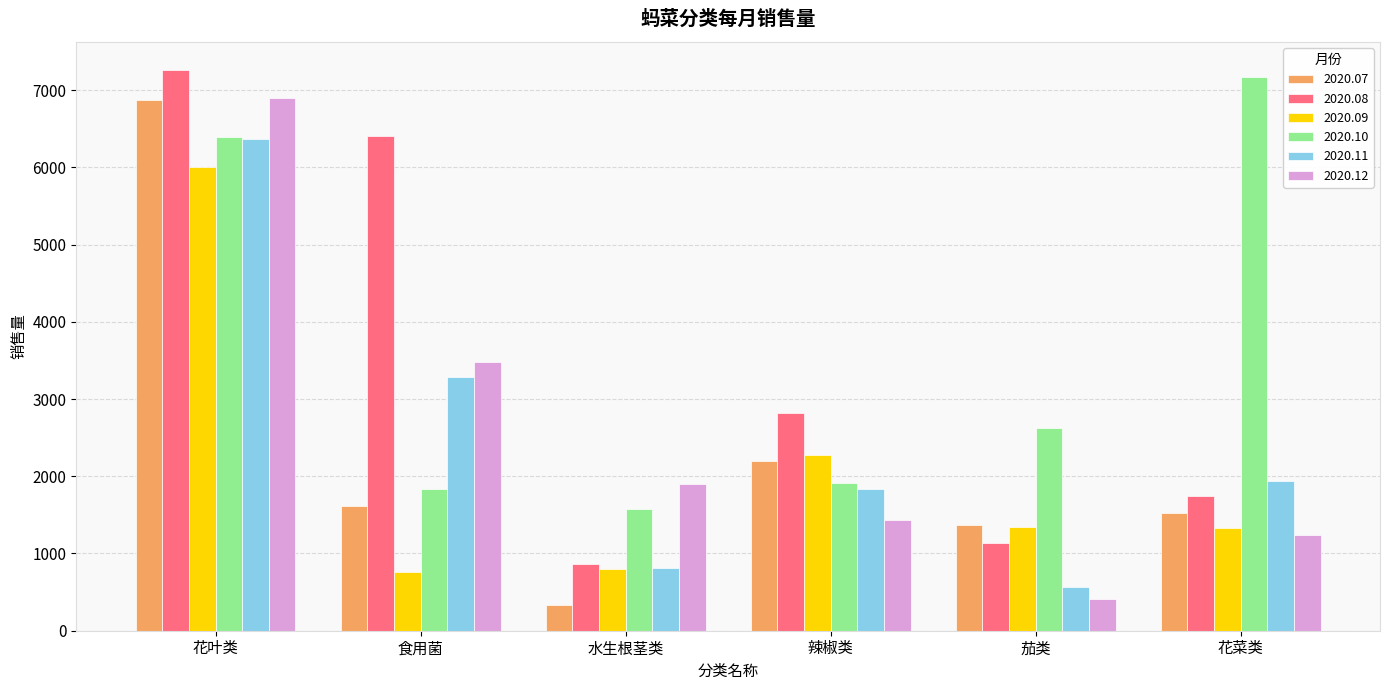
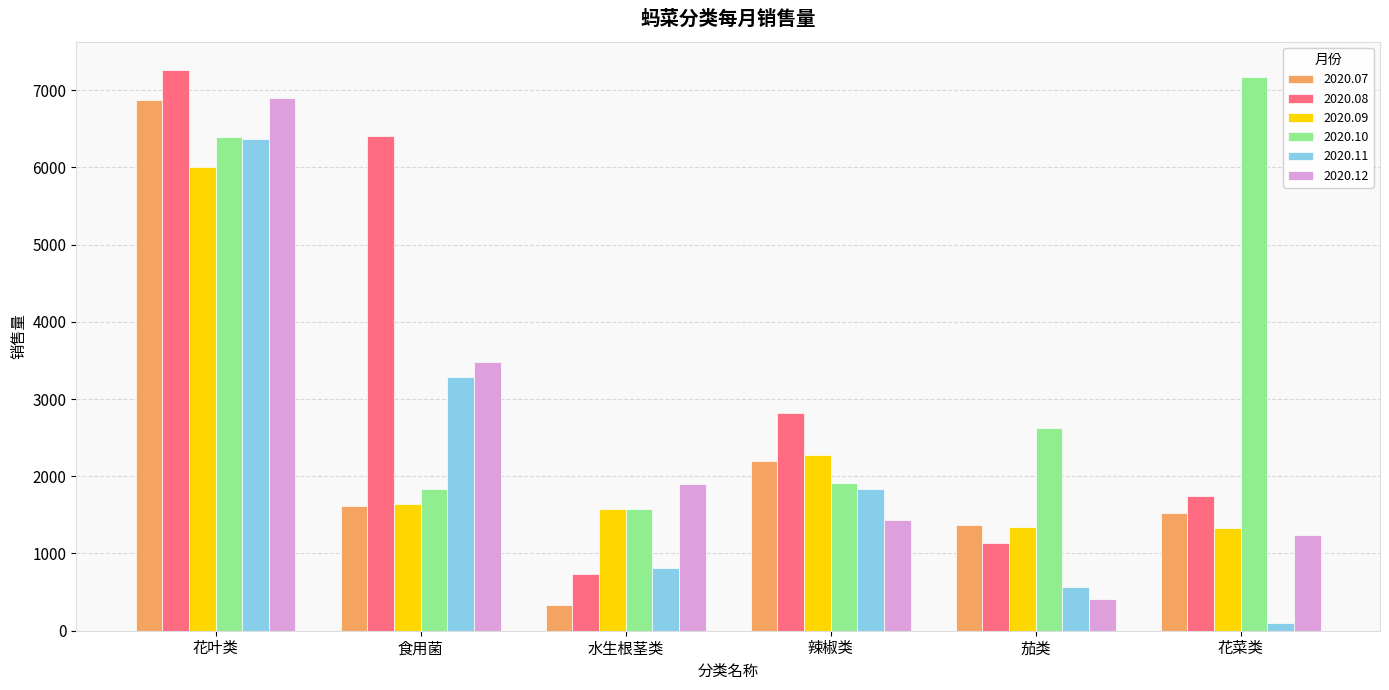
2020.09, 食用菌: 800 -> 1600
2020.08, 水生根茎类: 900 -> 700
2020.09, 水生根茎类: 800 -> 1600
2020.11, 花菜类: 1900 -> 100
